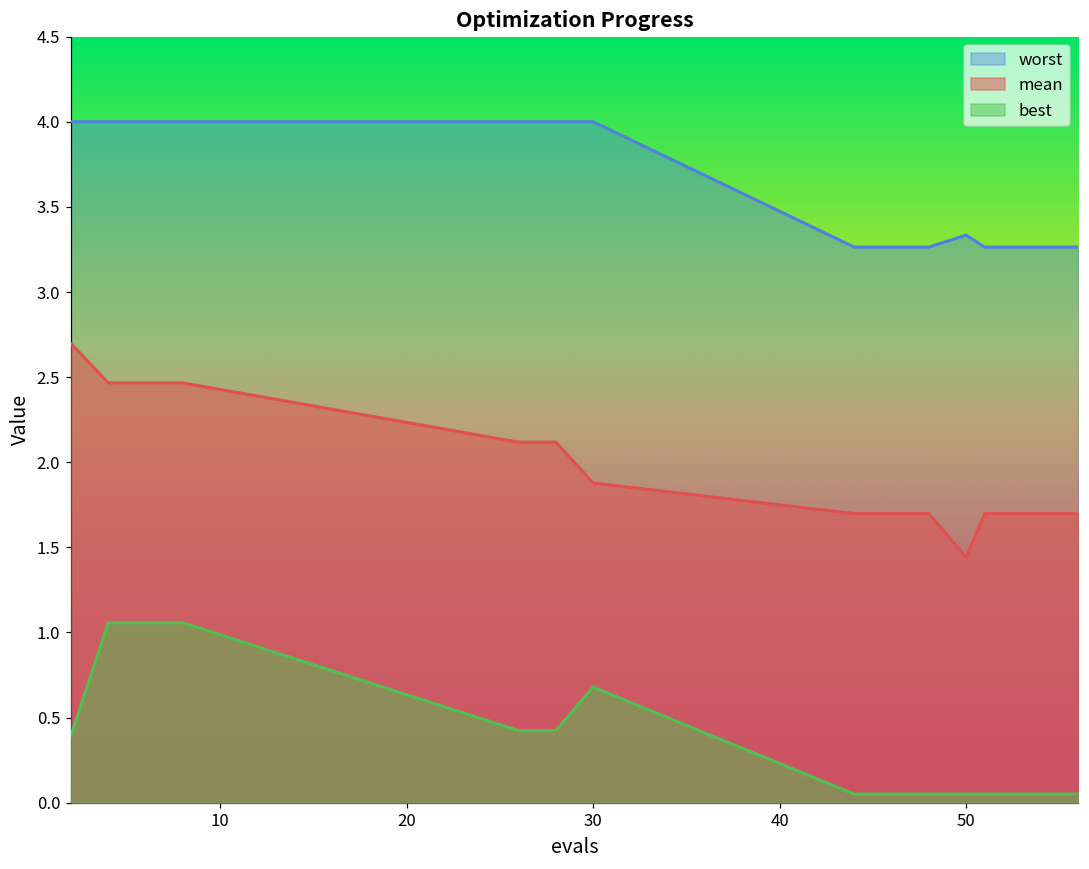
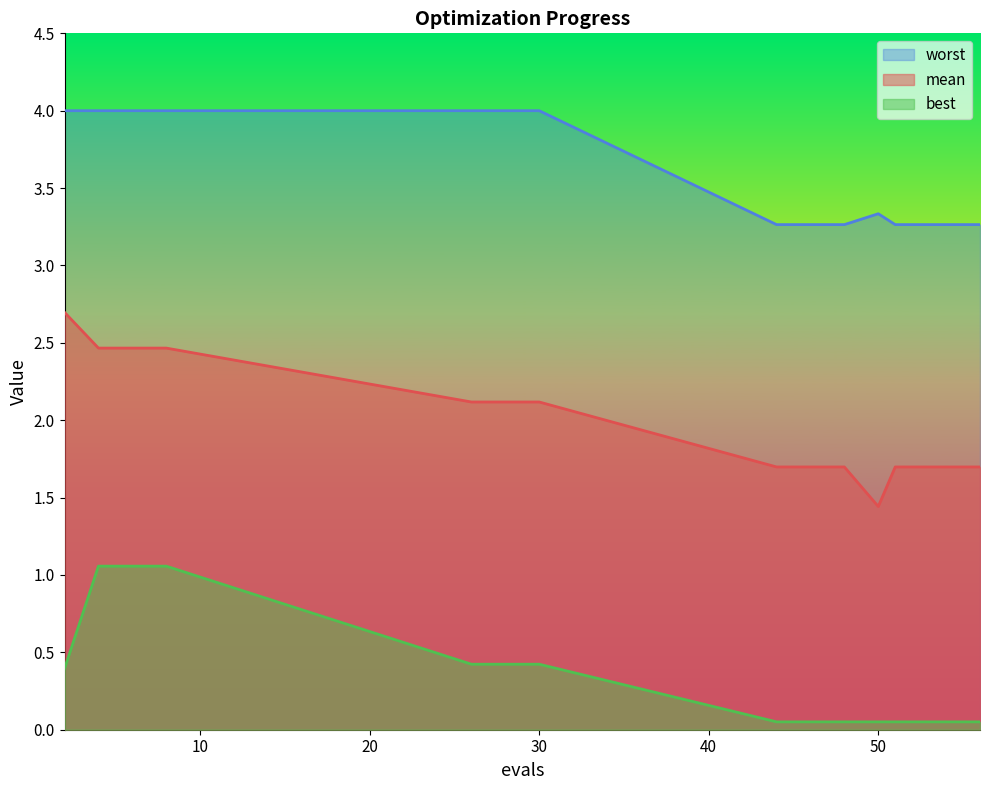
mean, 30: 1.88 -> 2.12
best, 30: 0.68 -> 0.42
